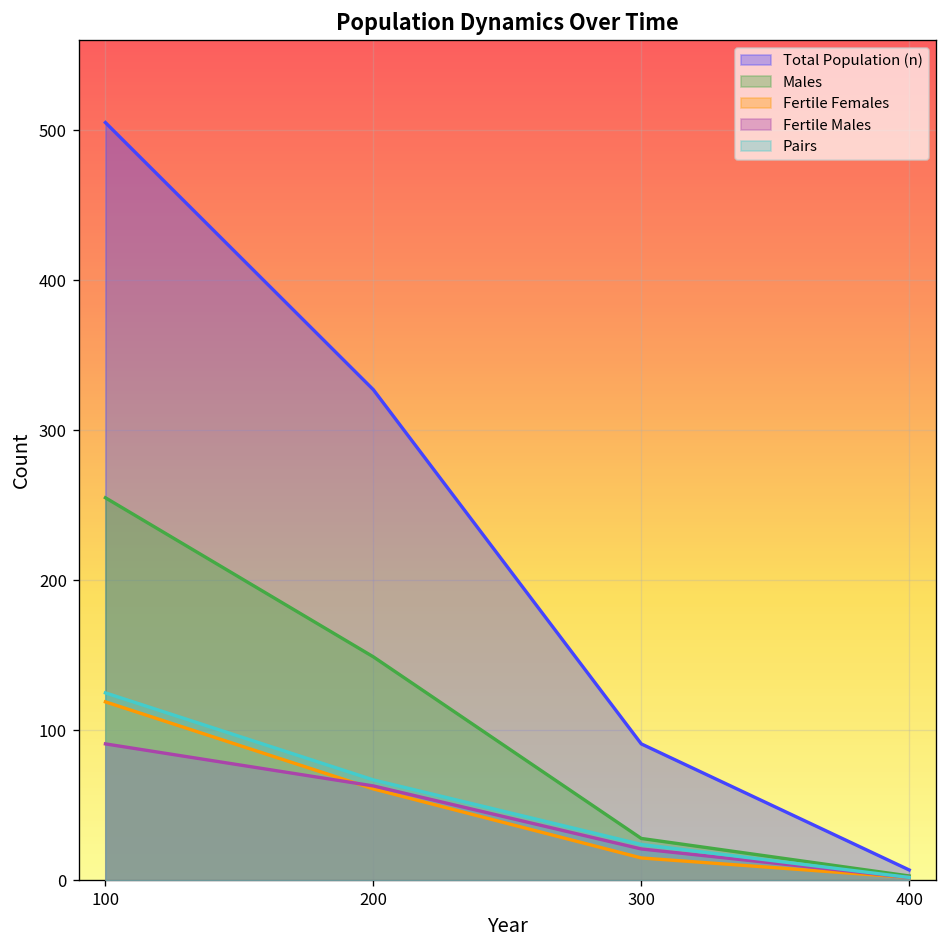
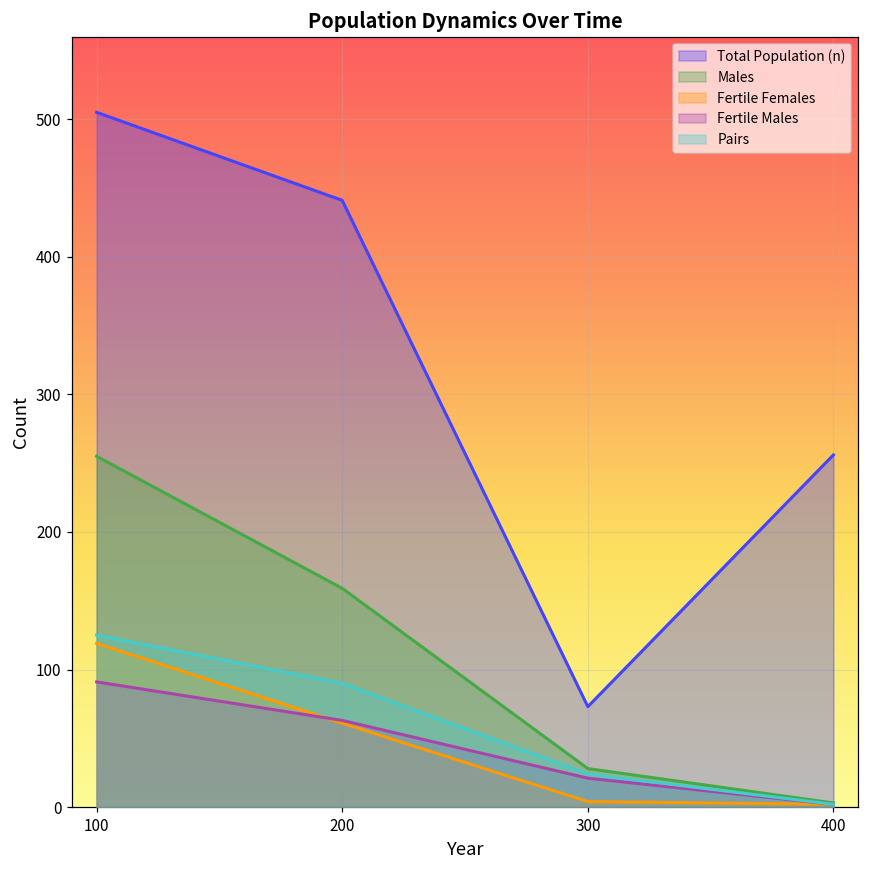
Total Population (n), 200: 327 -> 441
Males, 200: 149 -> 159
Pairs, 200: 67 -> 90
Total Population (n), 300: 91 -> 73
Fertile Females, 300: 15 -> 4
Total Population (n), 400: 7 -> 256
